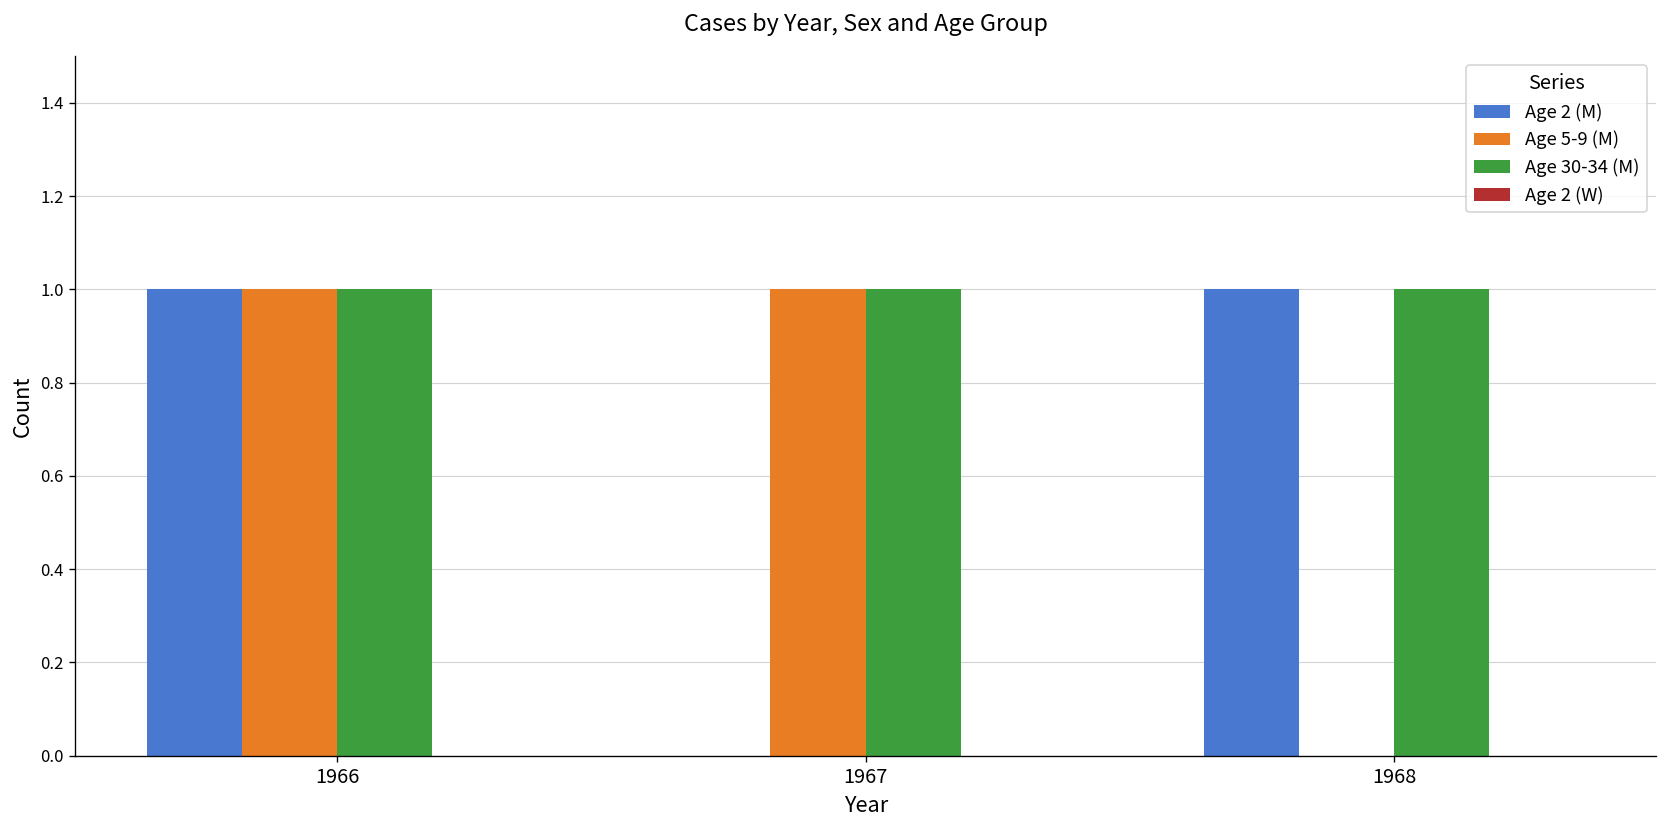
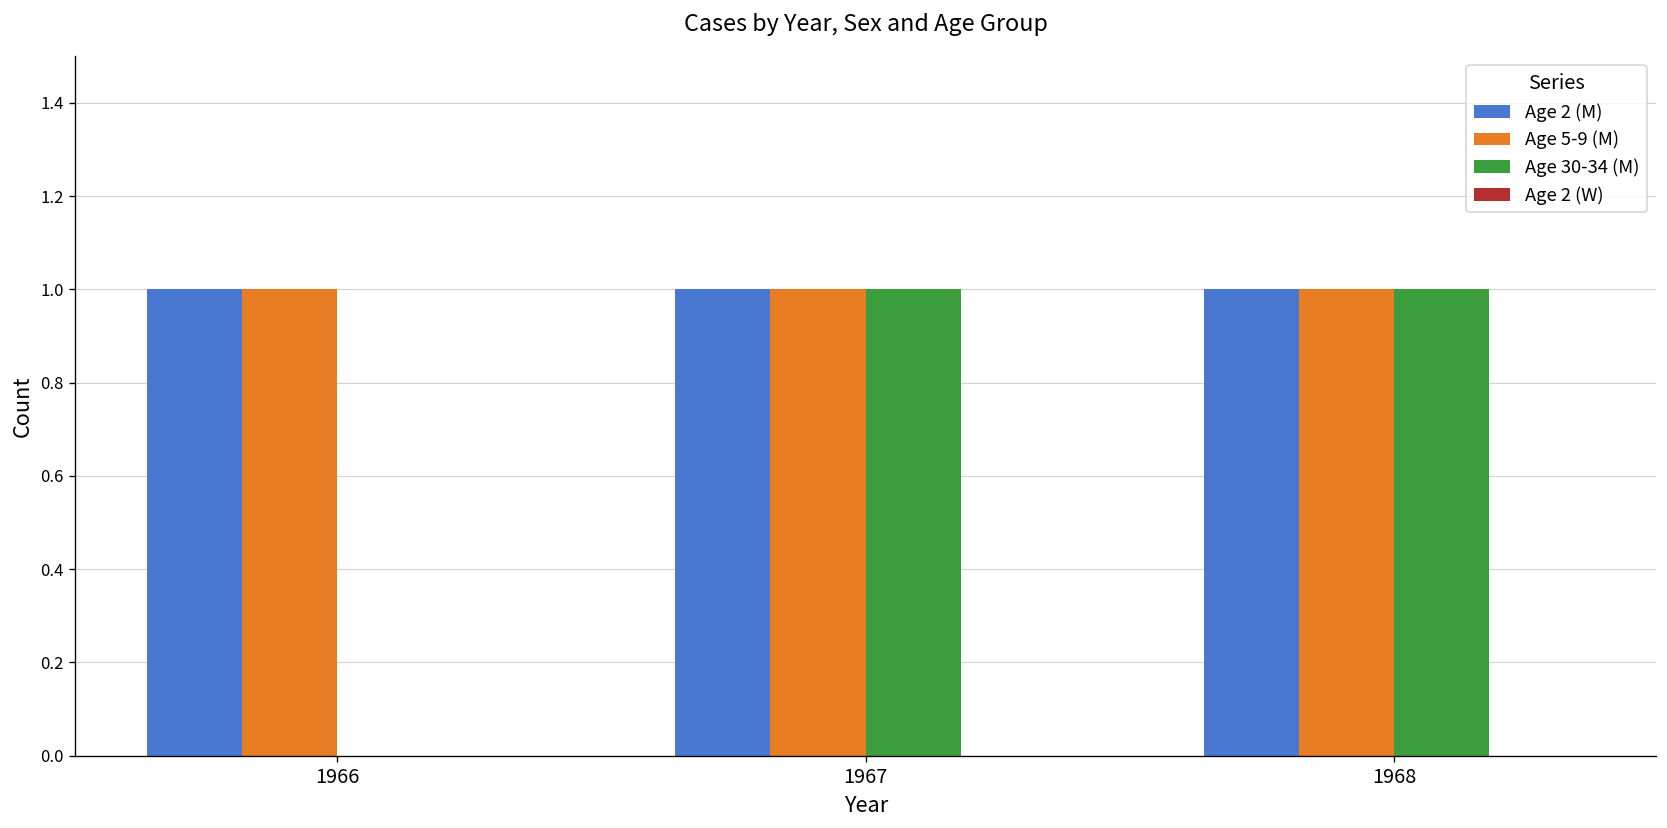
Age 30-34 (M), 1966: 1 -> 0
Age 2 (M), 1967: 0 -> 1
Age 5-9 (M), 1968: 0 -> 1
